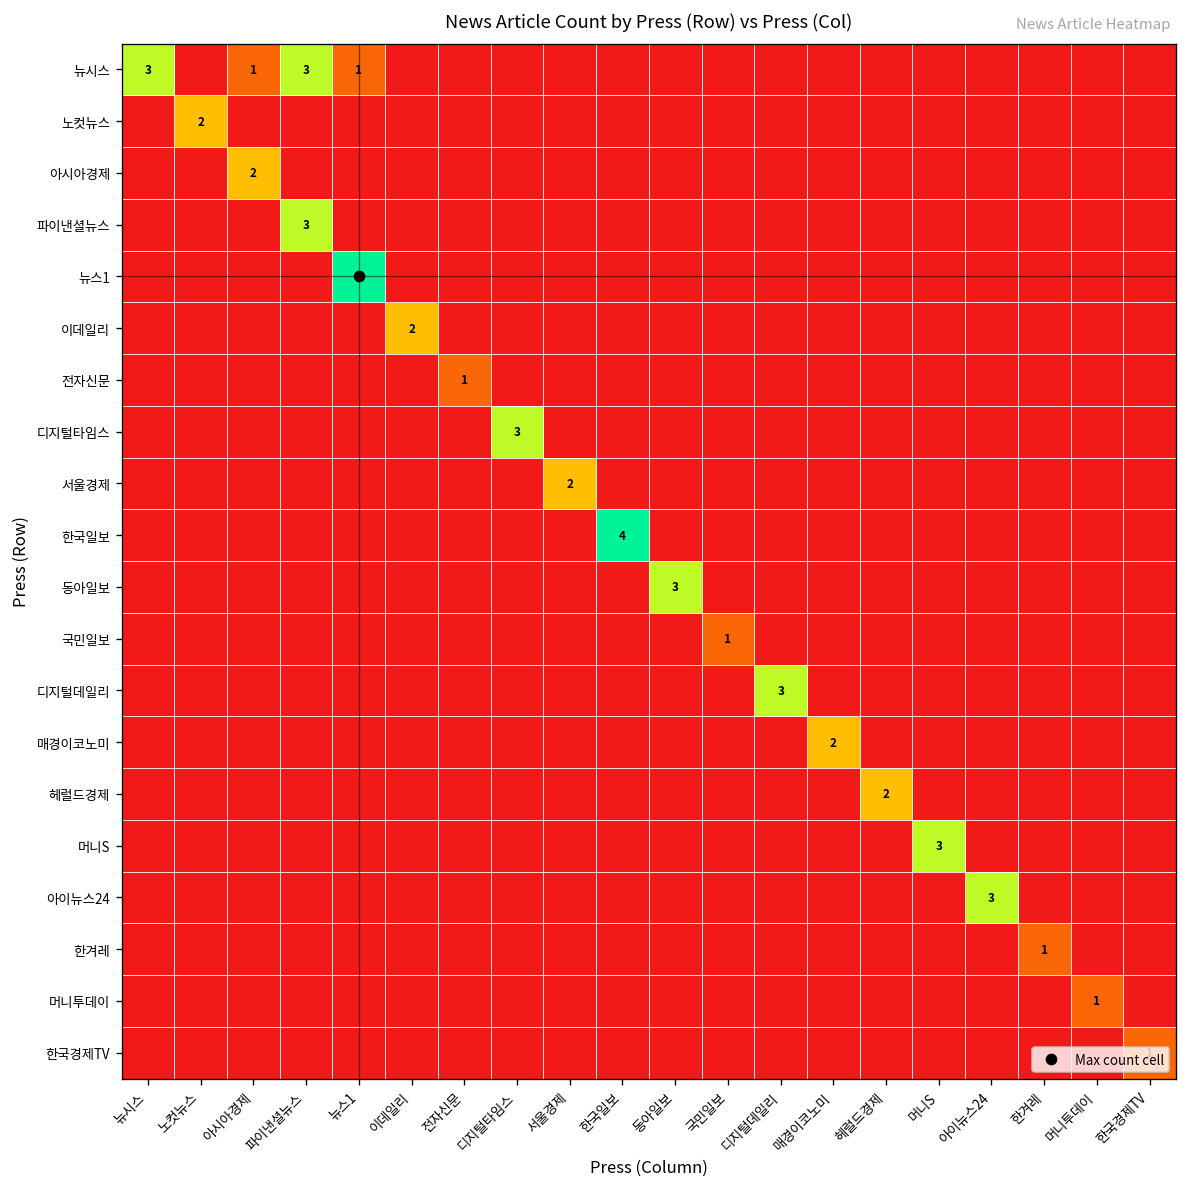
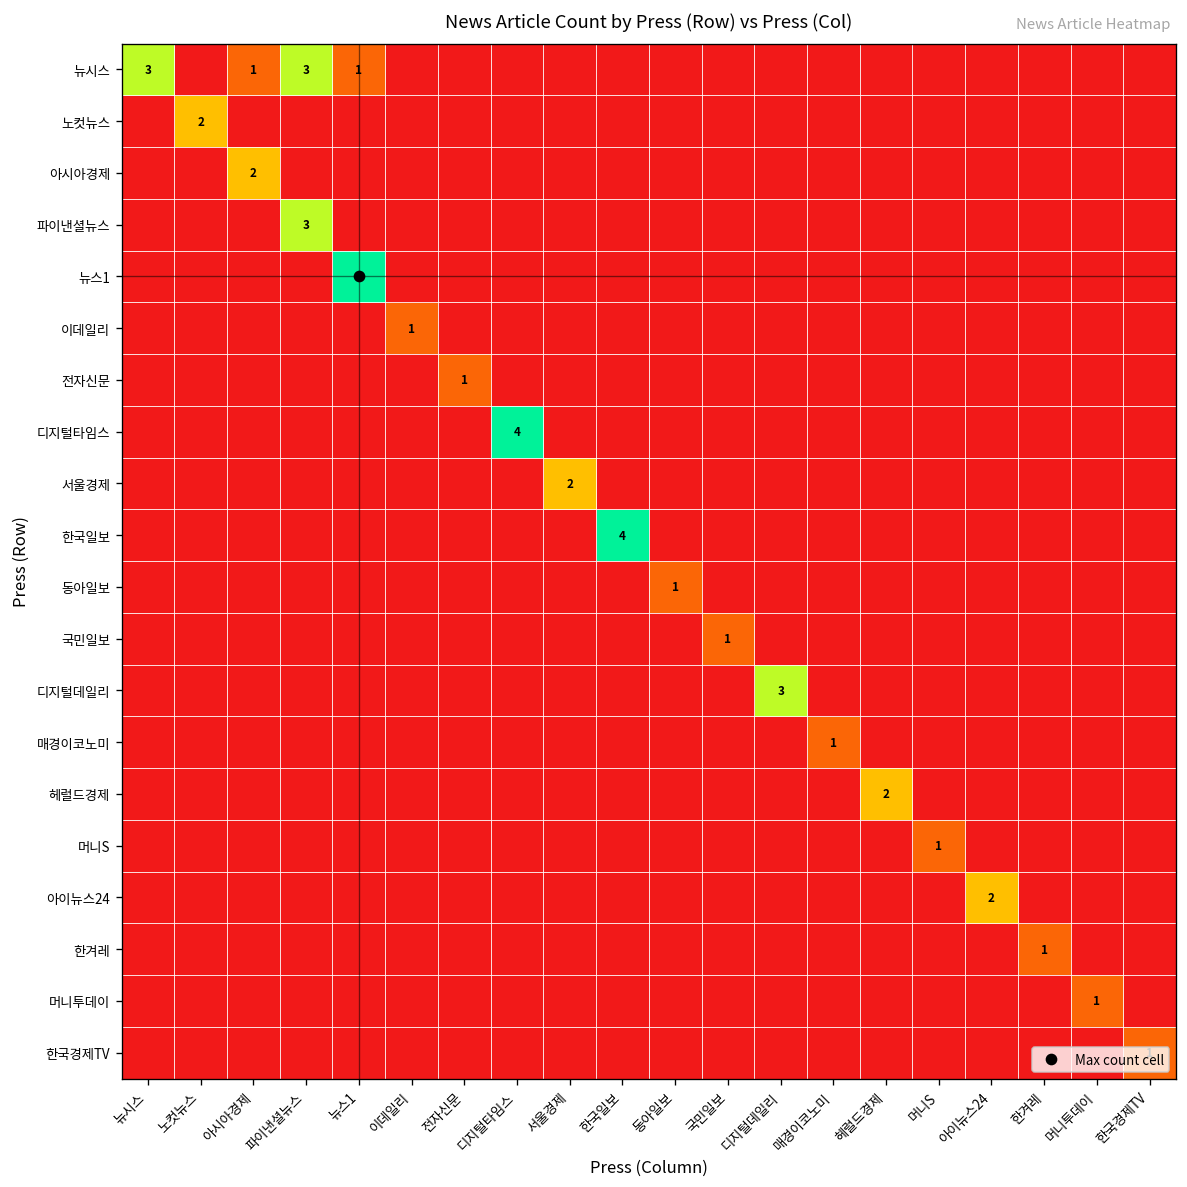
이데일리, 이데일리: 2 -> 1
디지털타임스, 디지털타임스: 3 -> 4
동아일보, 동아일보: 3 -> 1
매경이코노미, 매경이코노미: 2 -> 1
머니S, 머니S: 3 -> 1
아이뉴스24, 아이뉴스24: 3 -> 2
